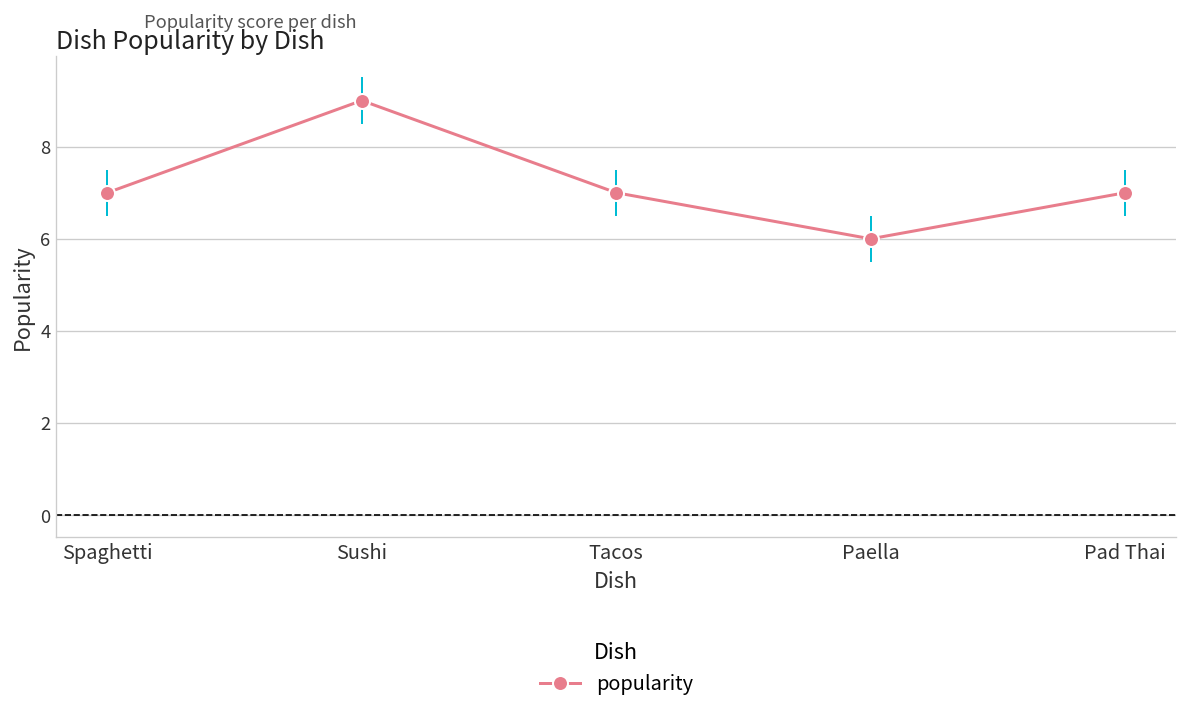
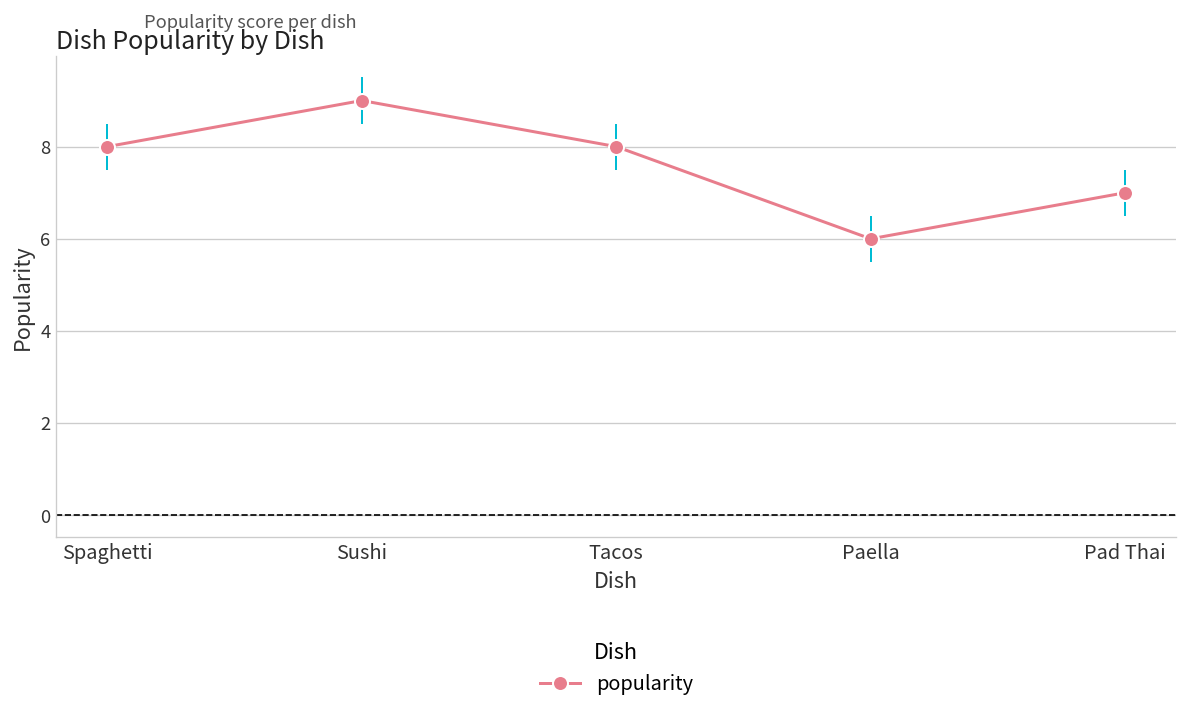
Spaghetti: 7 -> 8
Tacos: 7 -> 8
